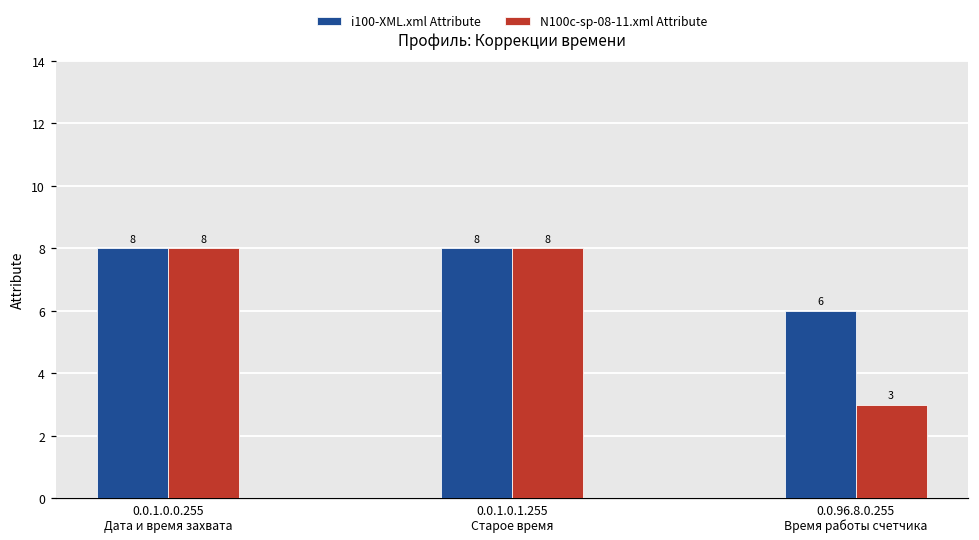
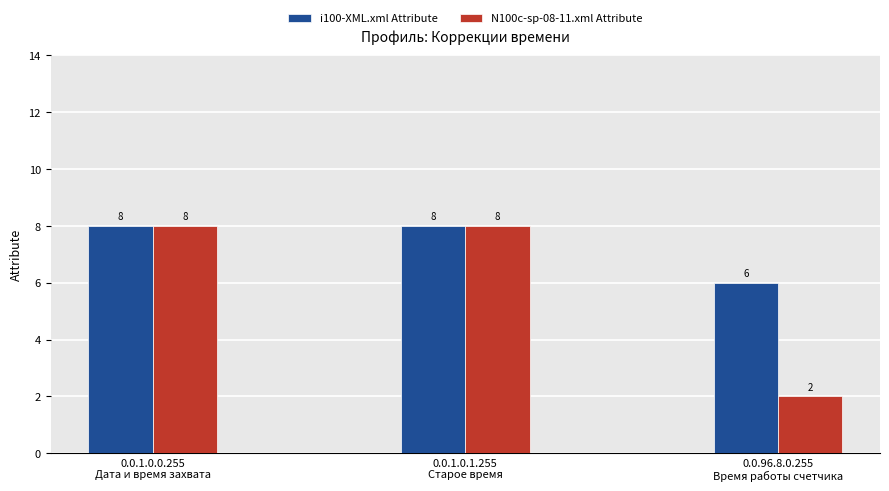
N100c-sp-08-11.xml Attribute, 0.0.96.8.0.255 Время работы счетчика: 3 -> 2
